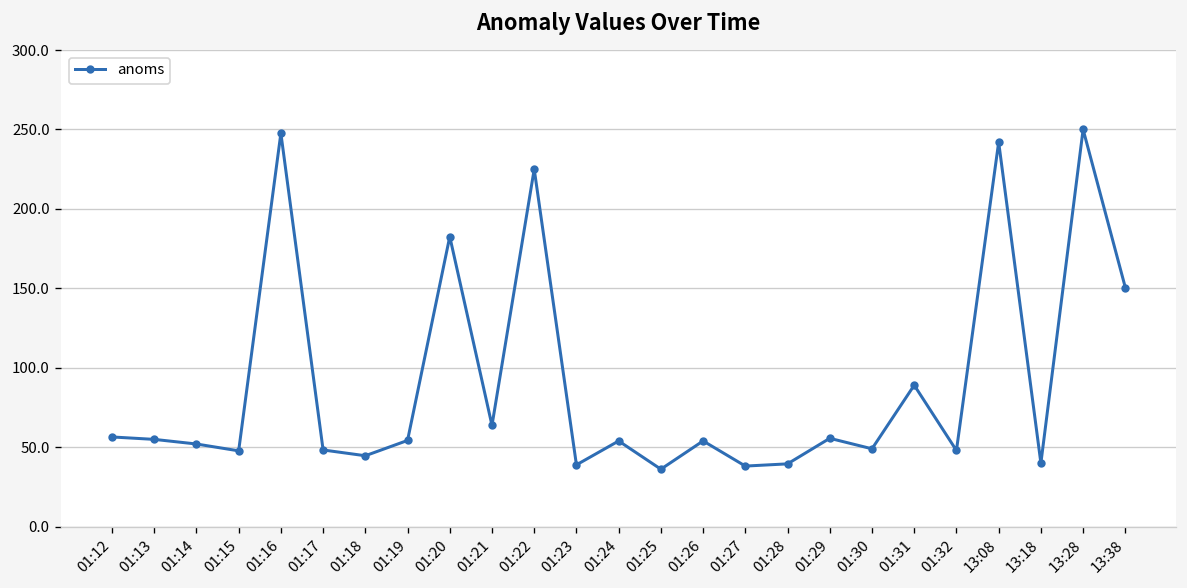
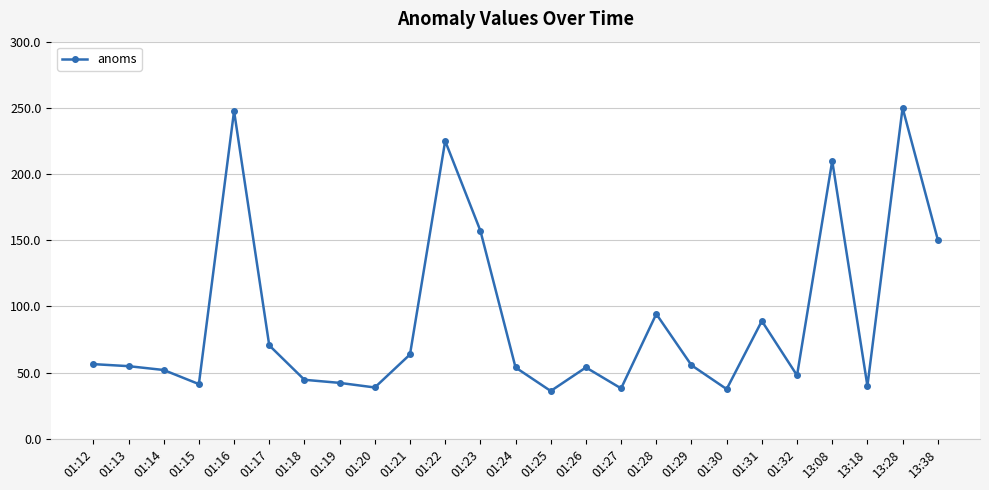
01:15: 48 -> 41
01:17: 48 -> 71
01:19: 54 -> 42
01:20: 183 -> 39
01:23: 39 -> 157
01:28: 40 -> 94
01:30: 49 -> 38
13:08: 242 -> 210
